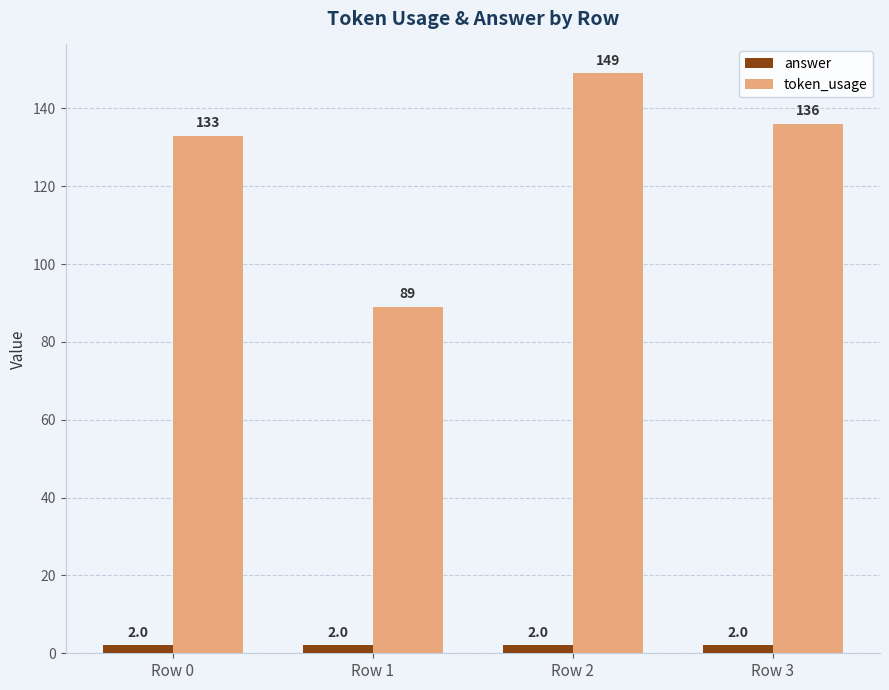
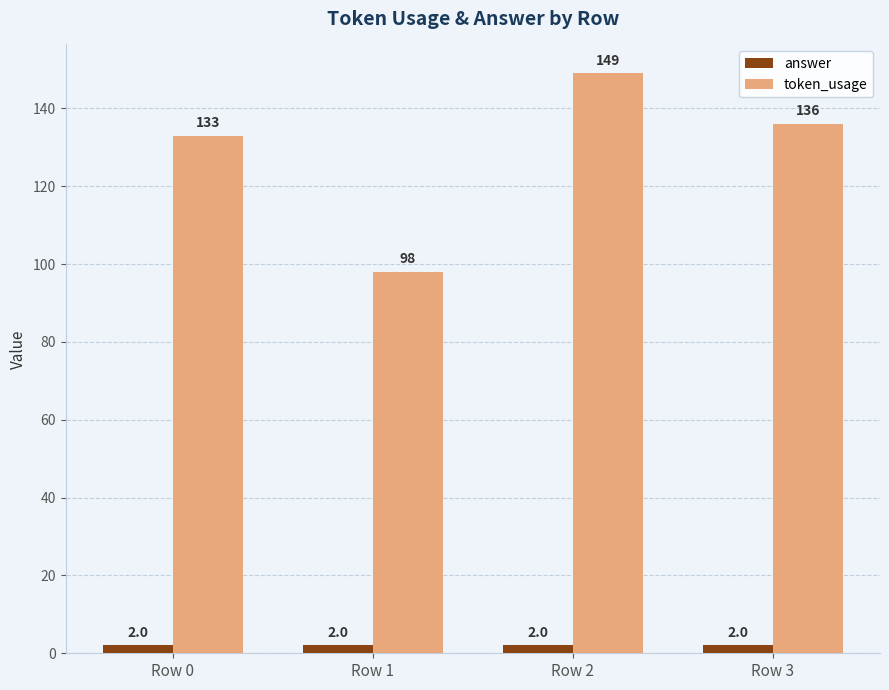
token_usage, Row 1: 89 -> 98
